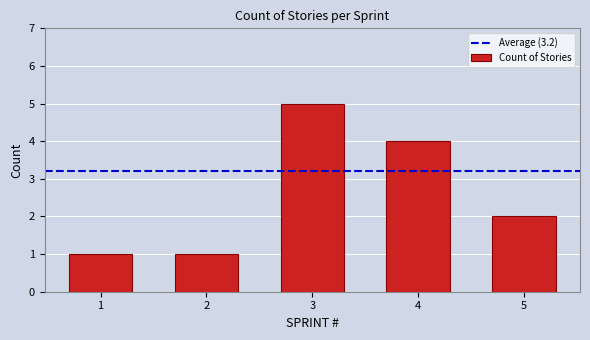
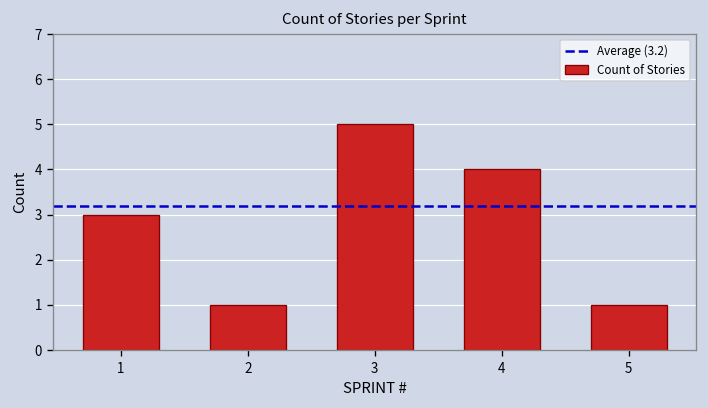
1: 1 -> 3
5: 2 -> 1
